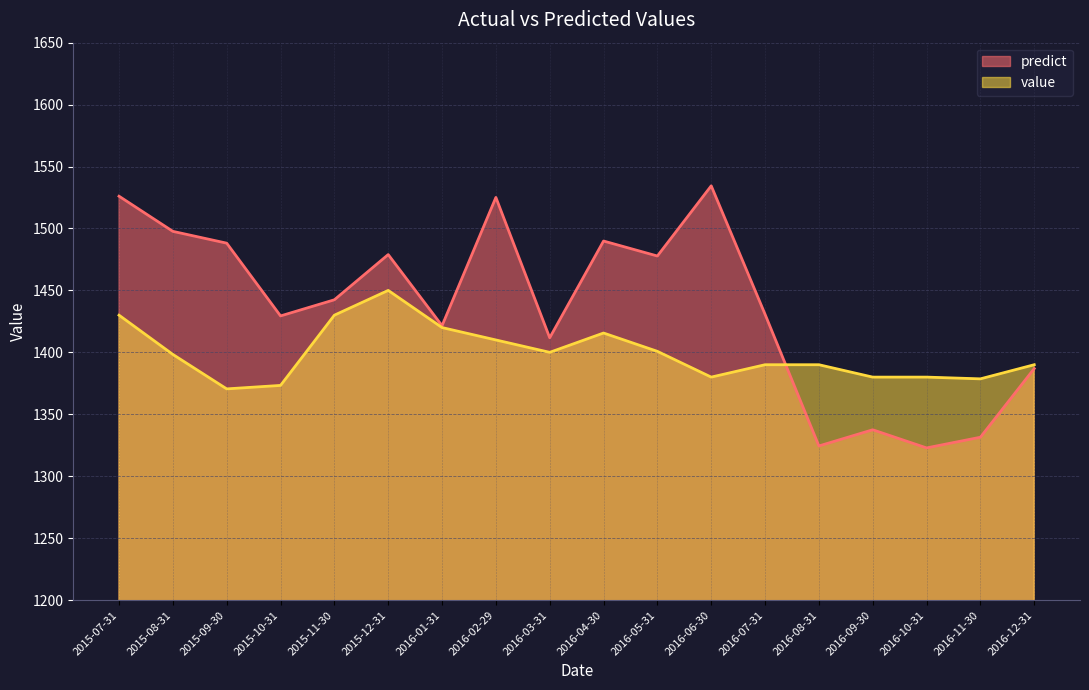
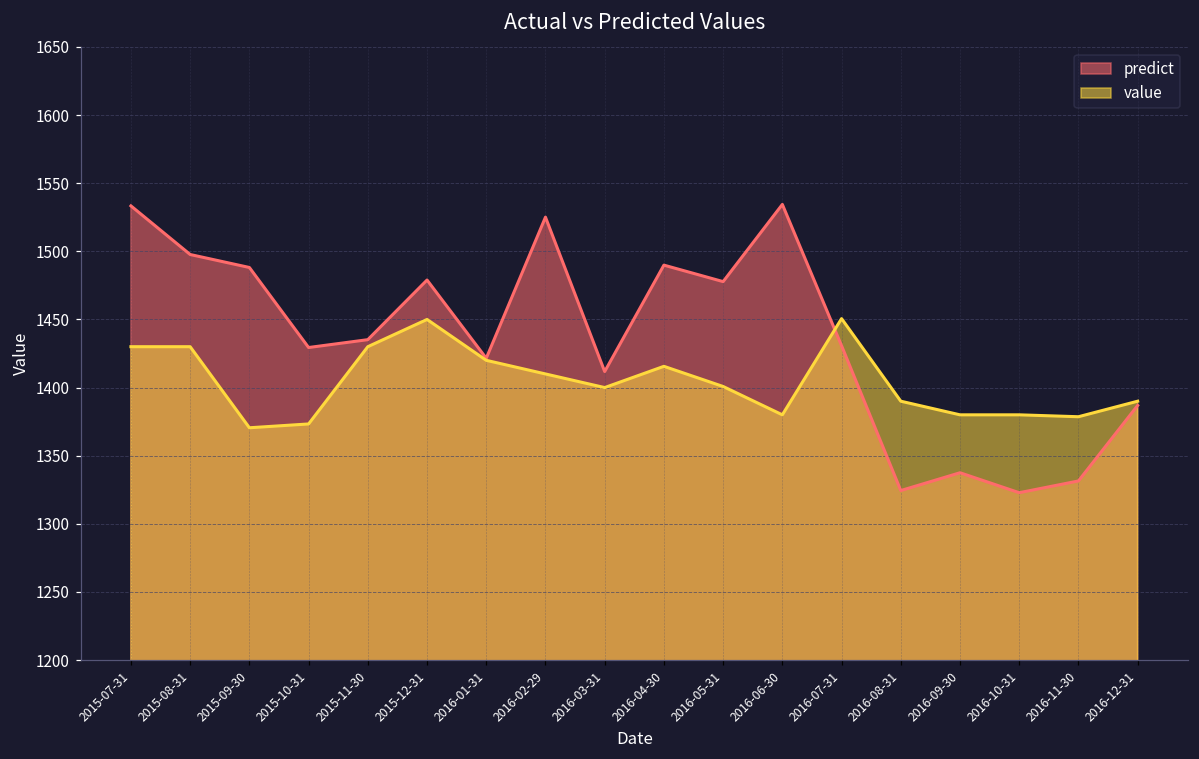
predict, 2015-07-31: 1526 -> 1533
value, 2015-08-31: 1398 -> 1430
predict, 2015-11-30: 1442 -> 1435
value, 2016-07-31: 1390 -> 1451
